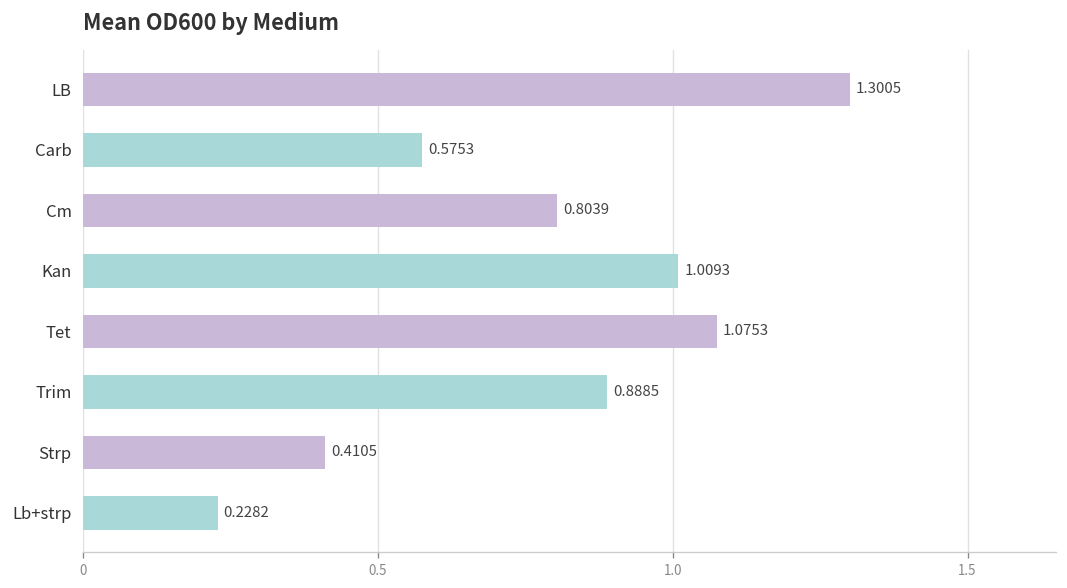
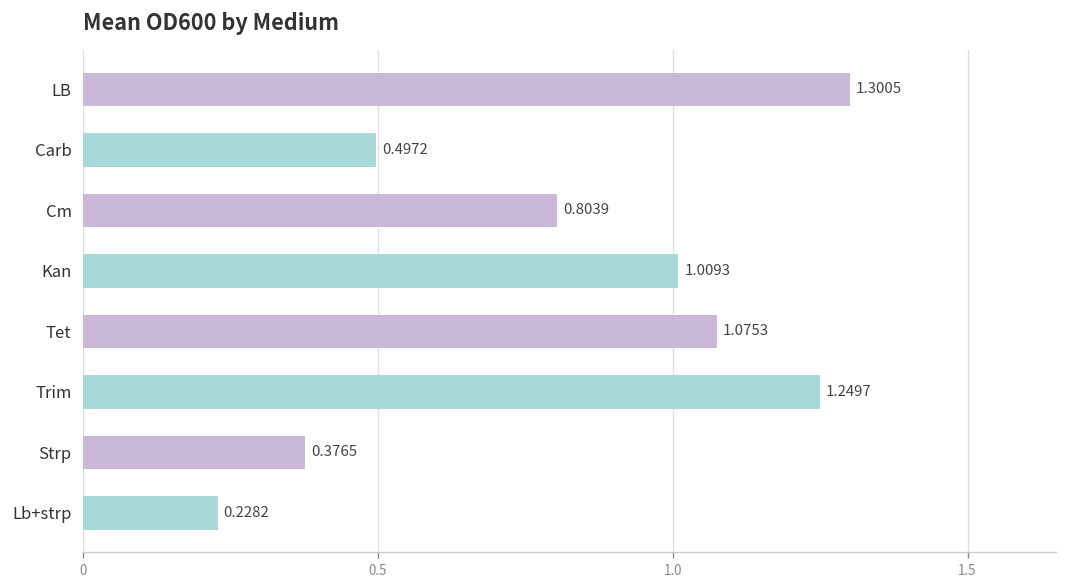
Carb: 0.5753 -> 0.4972
Trim: 0.8885 -> 1.2497
Strp: 0.4105 -> 0.3765
